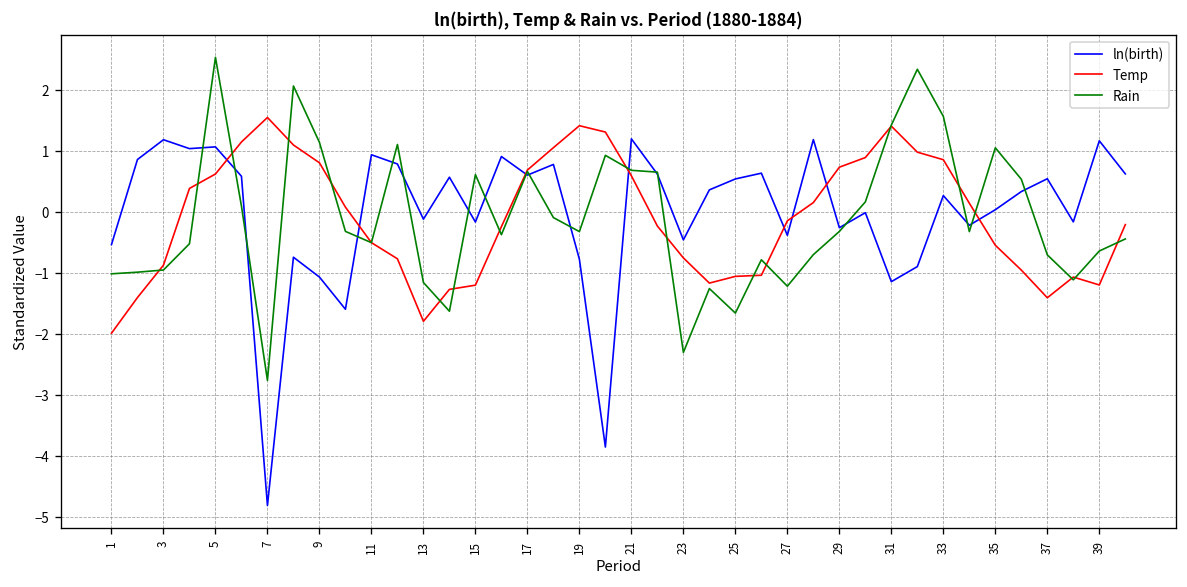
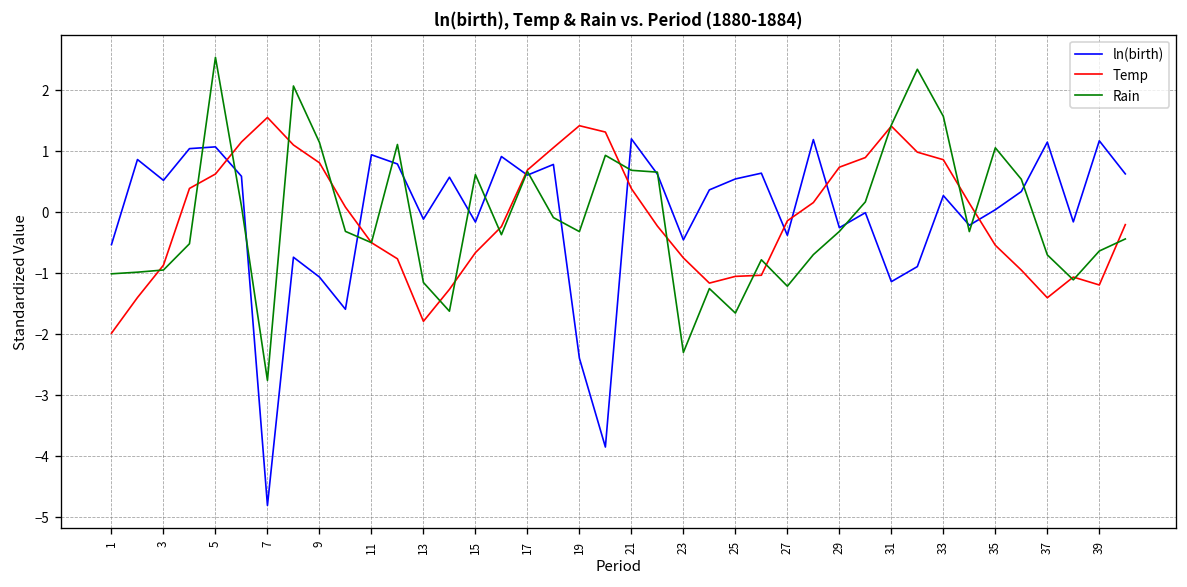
ln(birth), 3: 1.2 -> 0.5
Temp, 15: -1.2 -> -0.7
ln(birth), 19: -0.8 -> -2.4
Temp, 21: 0.6 -> 0.4
ln(birth), 37: 0.5 -> 1.1
